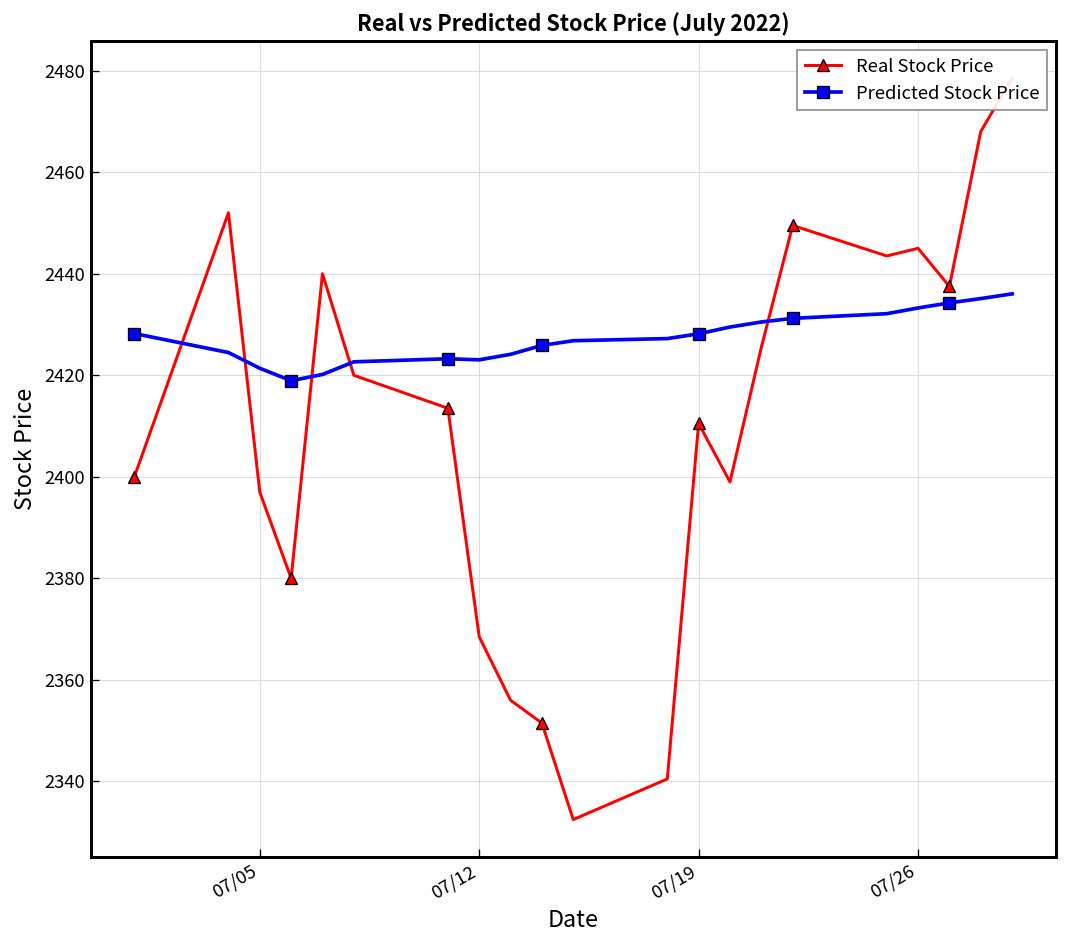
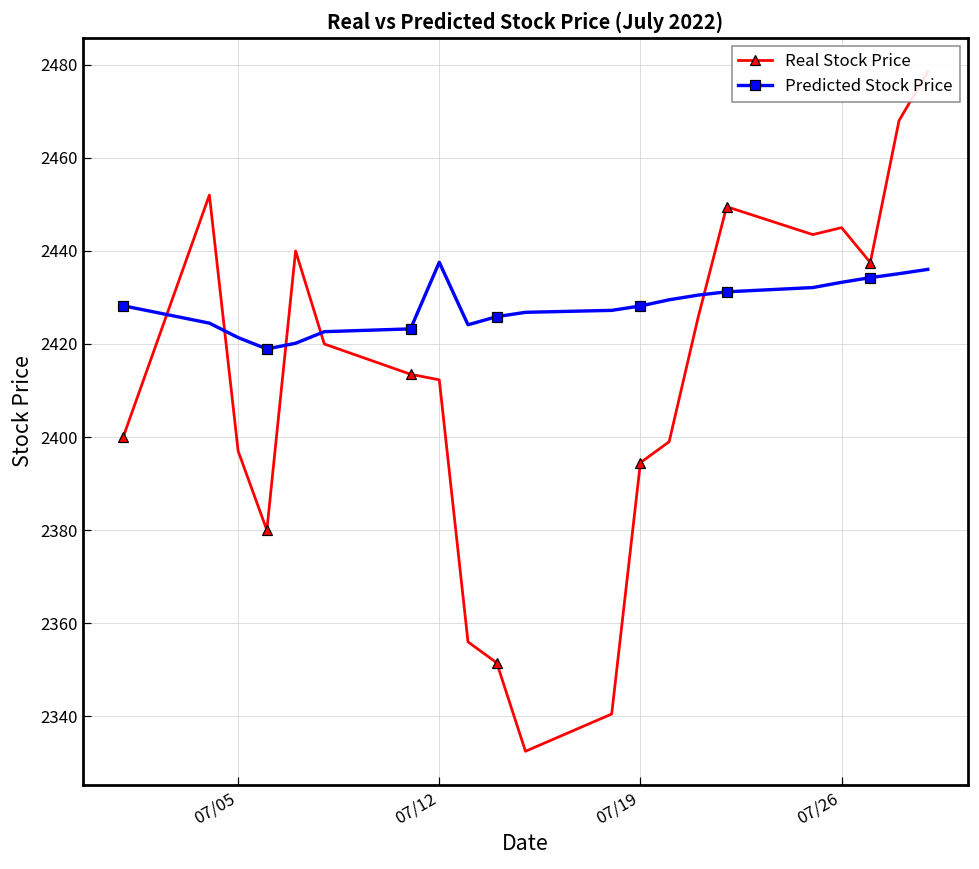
Real Stock Price, 07/12: 2369 -> 2412
Predicted Stock Price, 07/12: 2423 -> 2438
Real Stock Price, 07/19: 2411 -> 2395
